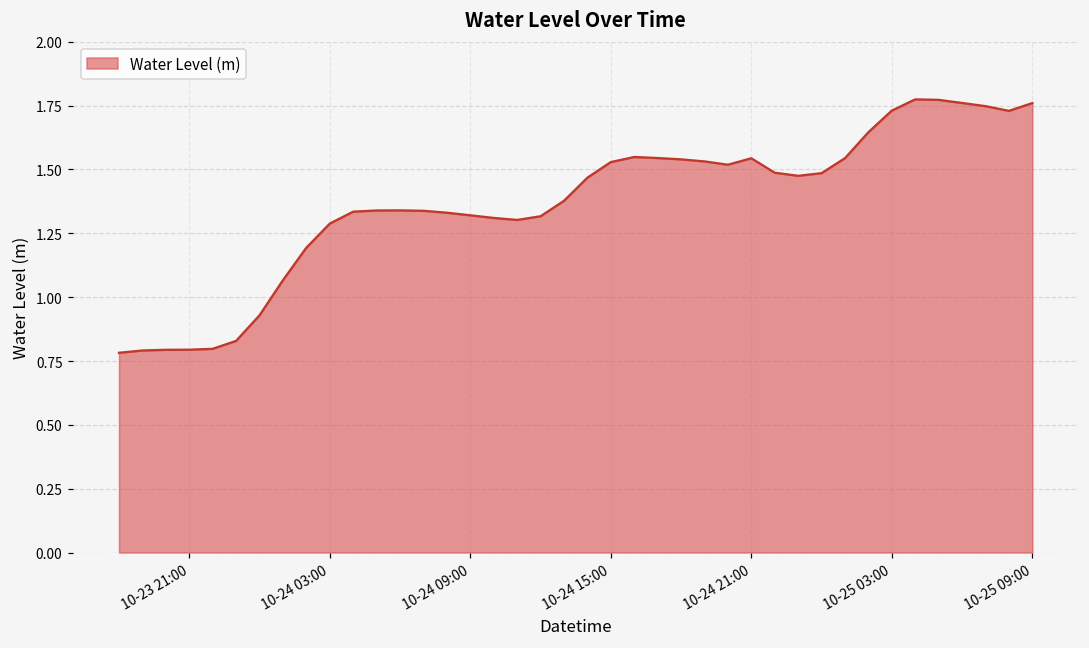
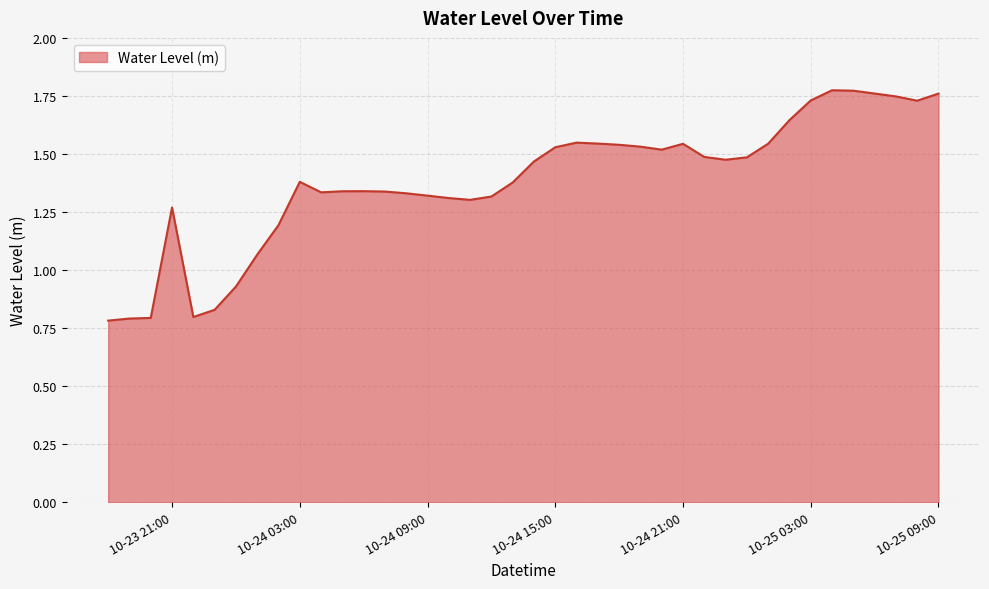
10-23 21:00: 0.79 -> 1.27
10-24 03:00: 1.29 -> 1.38
